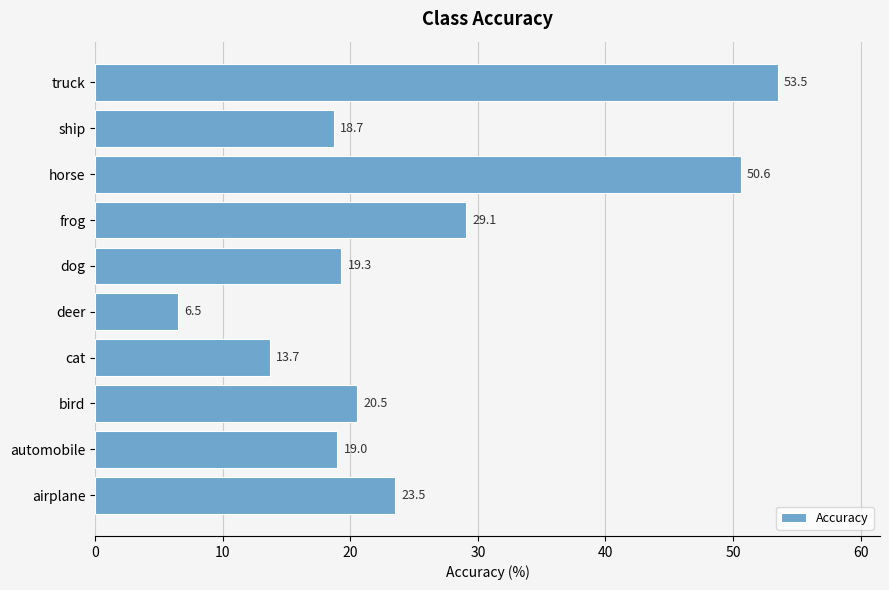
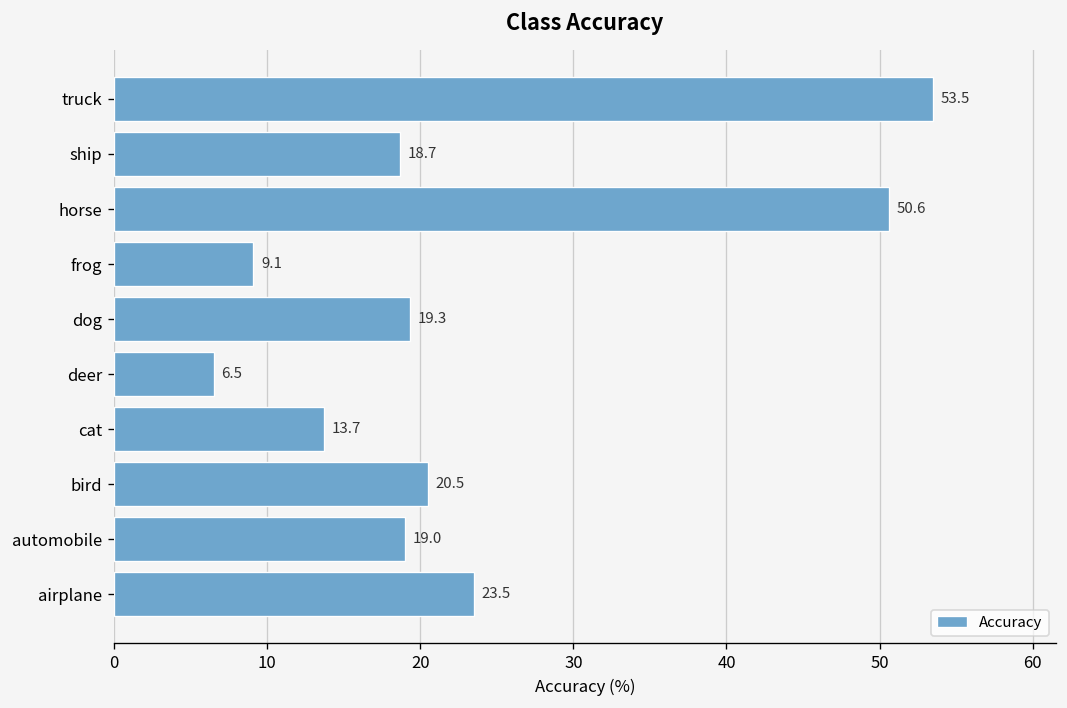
frog: 29.1 -> 9.1
